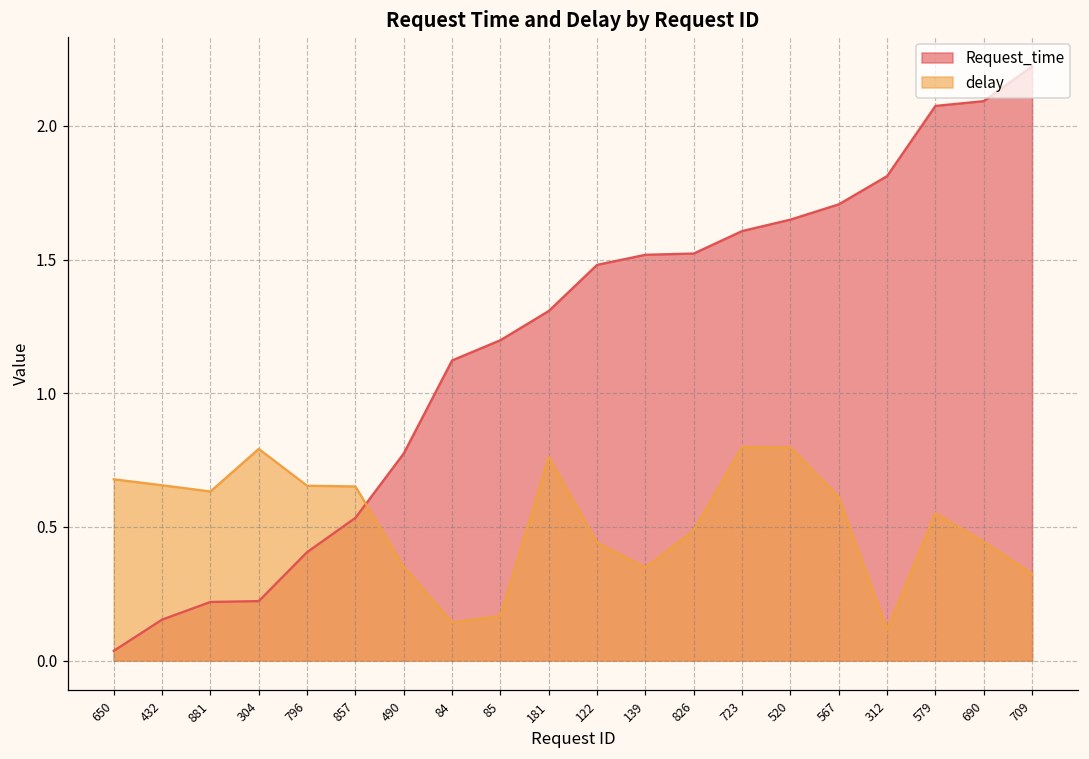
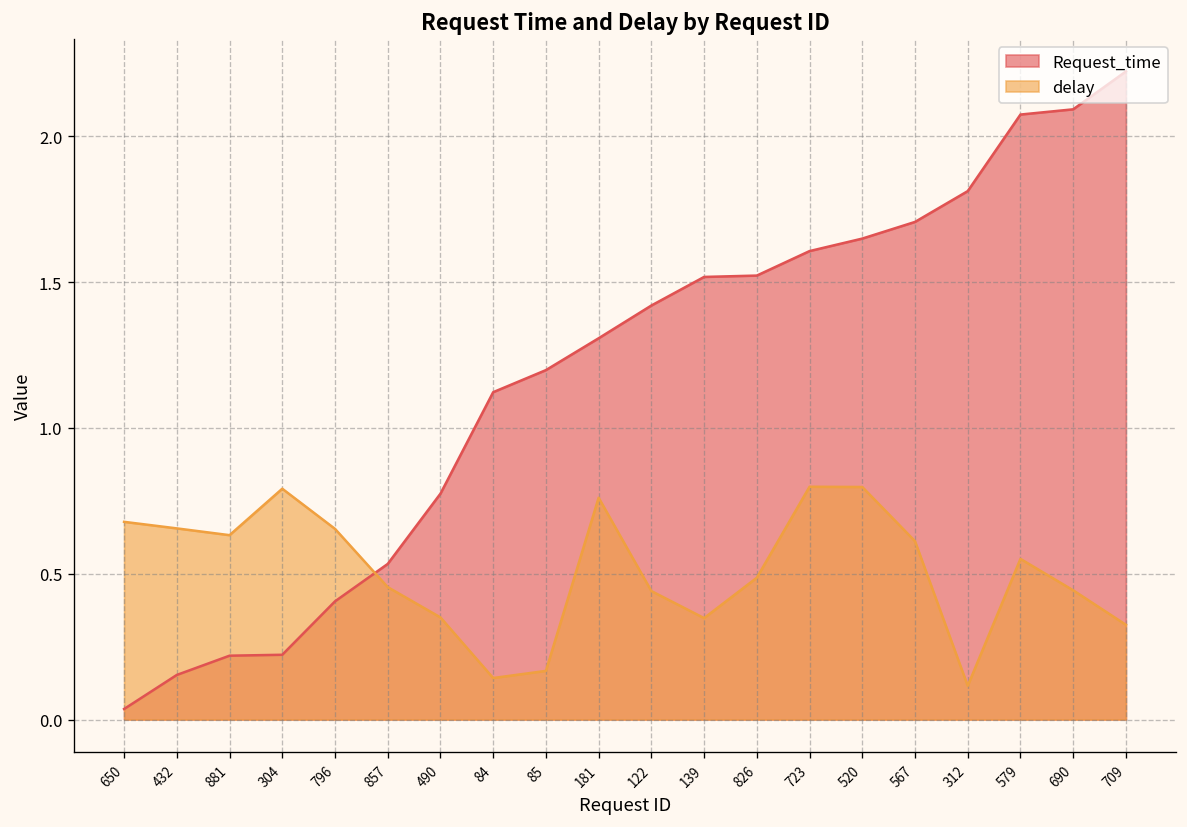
delay, 857: 0.65 -> 0.45
Request_time, 122: 1.48 -> 1.42
